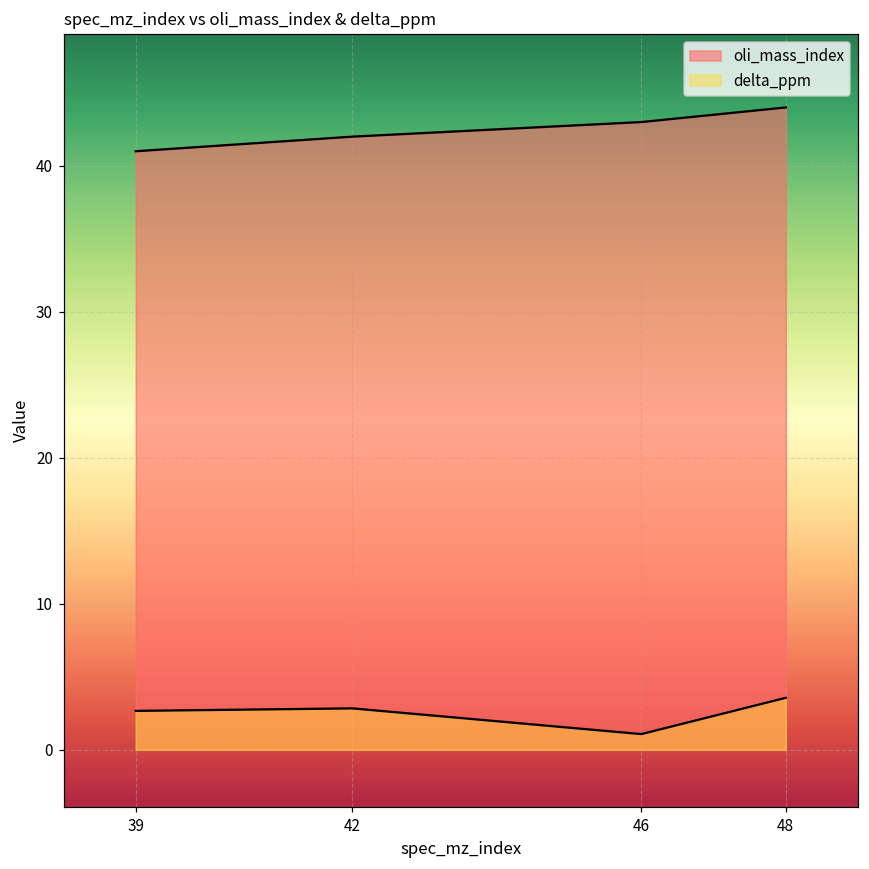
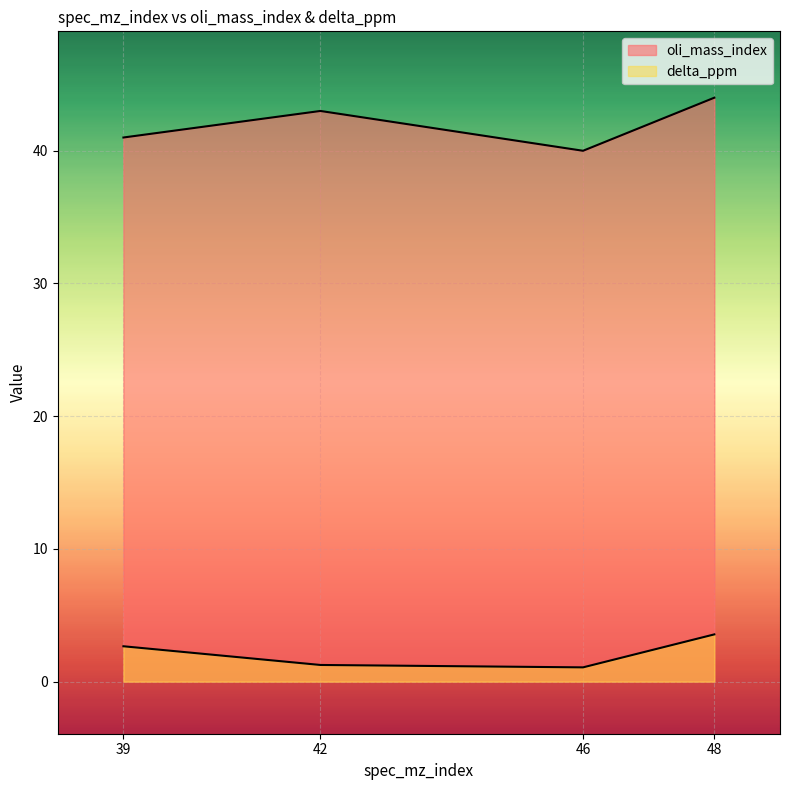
oli_mass_index, 42: 42 -> 43
delta_ppm, 42: 2.8 -> 1.3
oli_mass_index, 46: 43 -> 40
